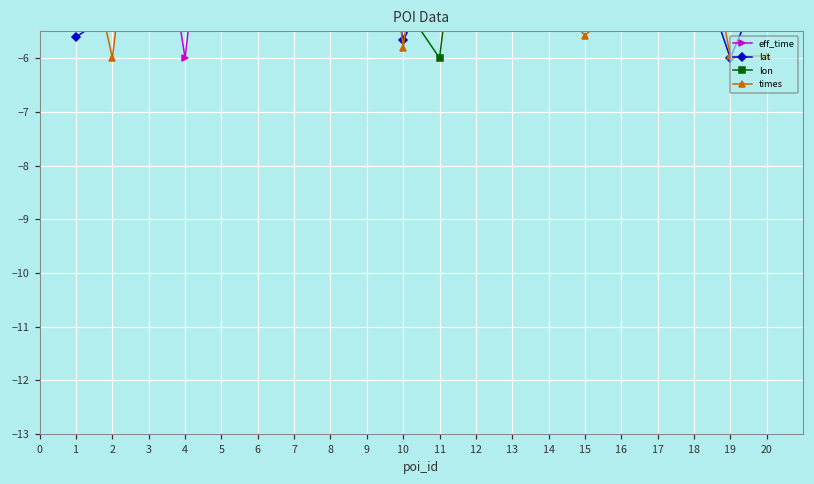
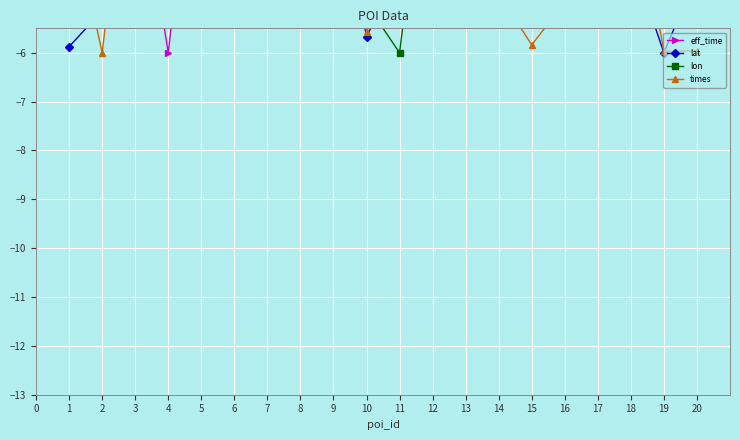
lat, 1: -5.6 -> -5.9
times, 10: -5.8 -> -5.6
times, 15: -5.6 -> -5.8
